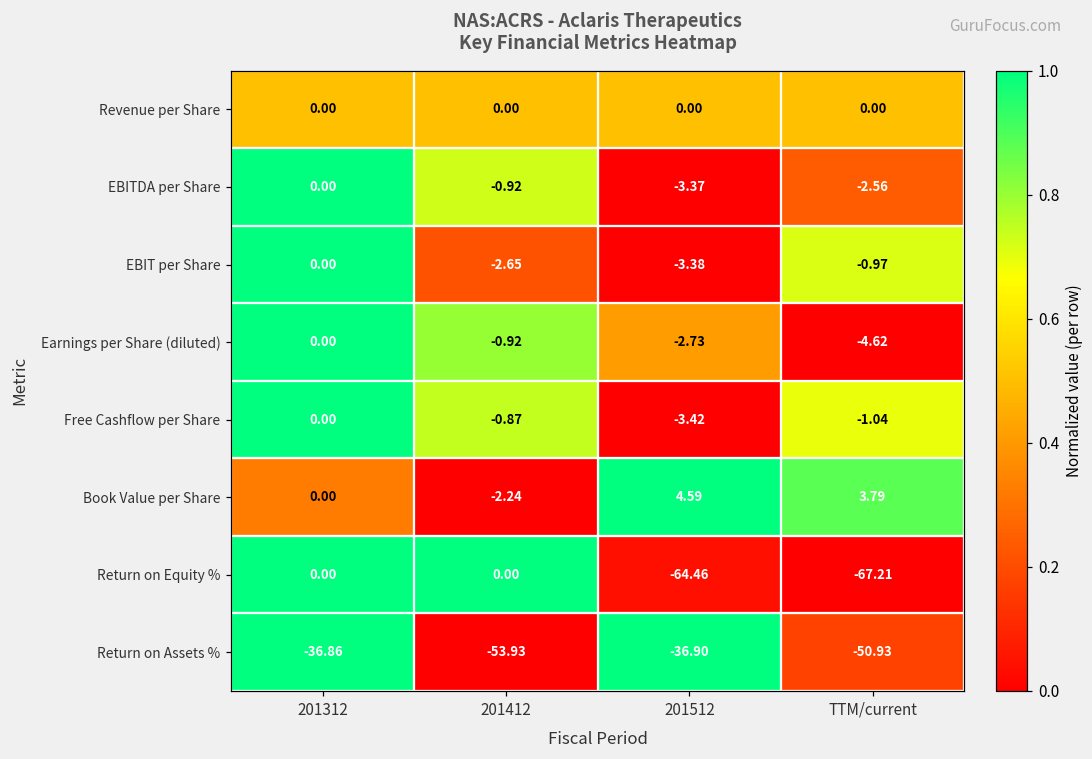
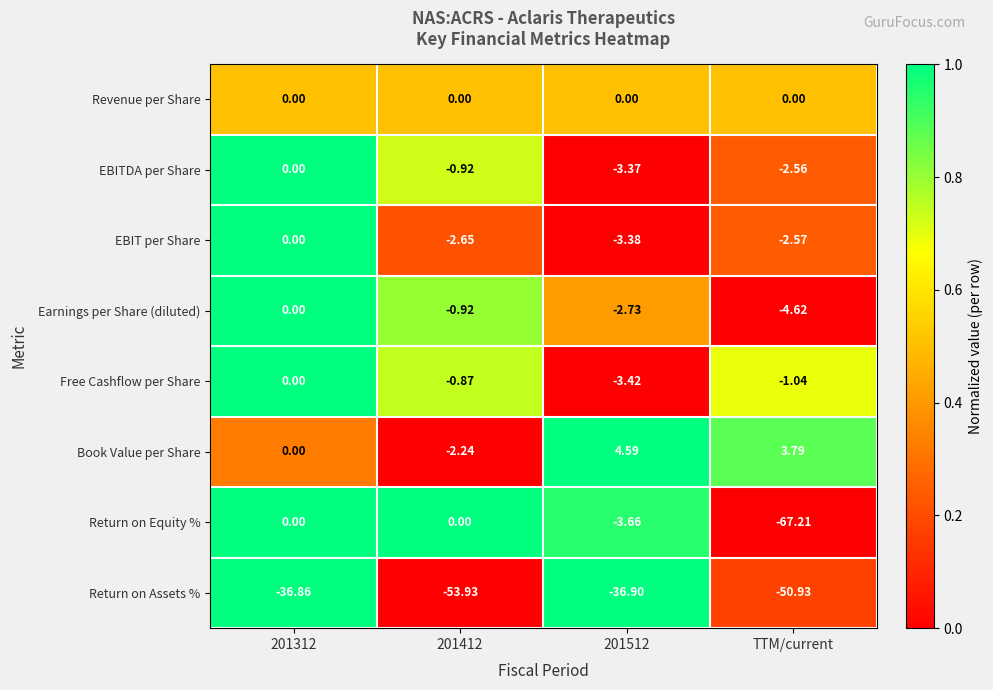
EBIT per Share, TTM/current: -0.97 -> -2.57
Return on Equity %, 201512: -64.46 -> -3.66
